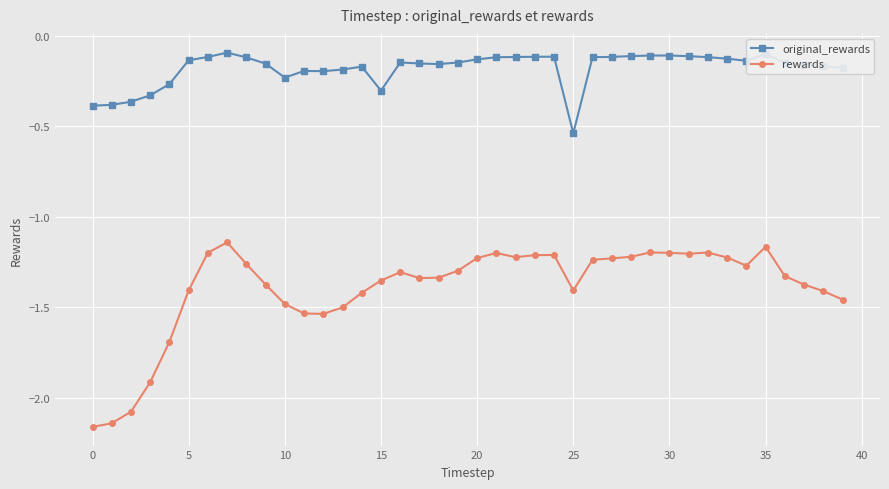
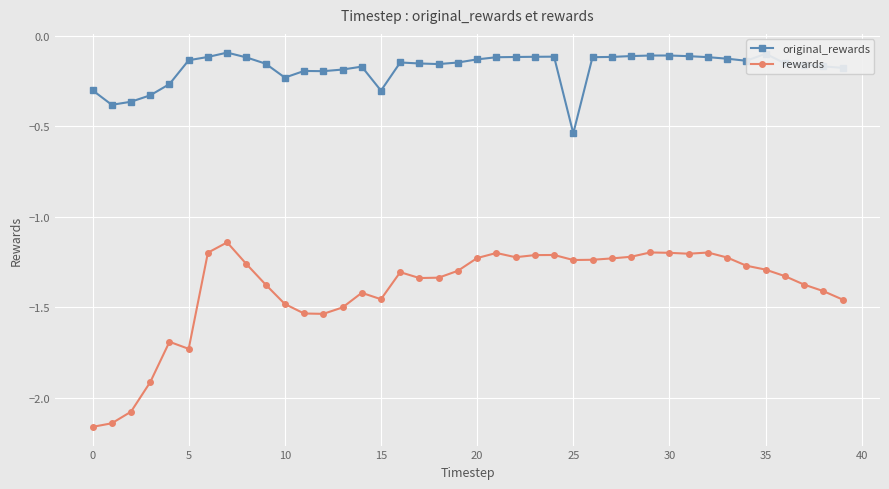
original_rewards, 0: -0.39 -> -0.30
rewards, 5: -1.41 -> -1.73
rewards, 15: -1.35 -> -1.46
rewards, 25: -1.41 -> -1.24
rewards, 35: -1.17 -> -1.29
